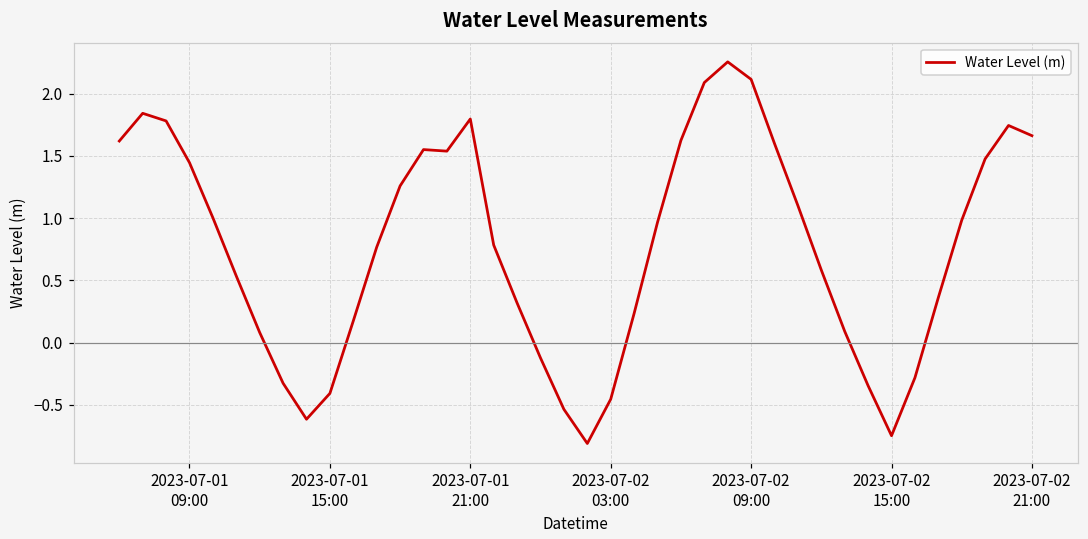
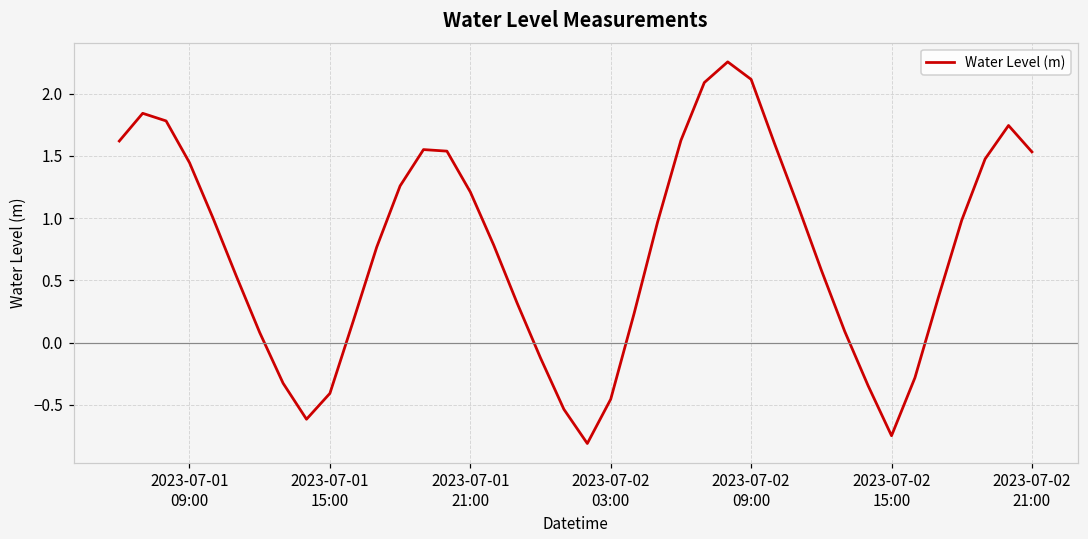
2023-07-01 21:00: 1.80 -> 1.21
2023-07-02 21:00: 1.66 -> 1.53
